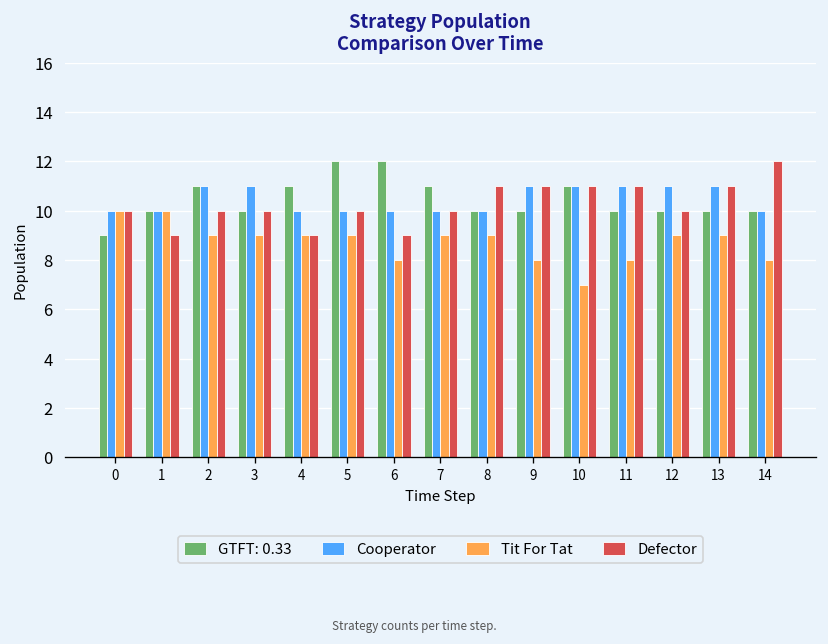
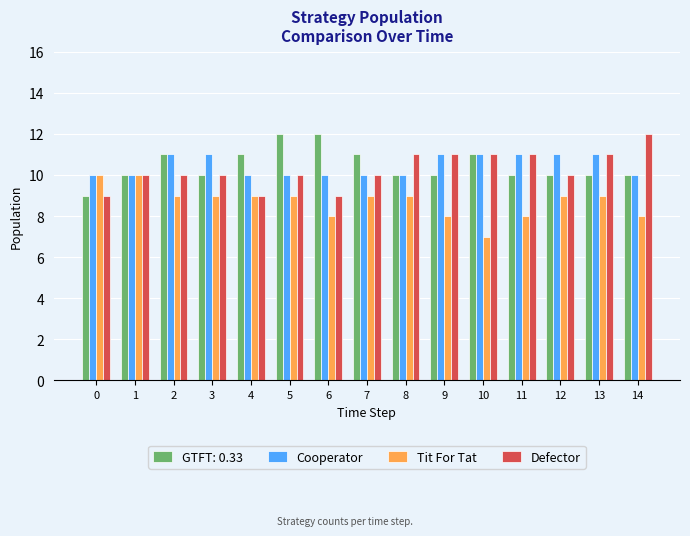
Defector, 0: 10 -> 9
Defector, 1: 9 -> 10
